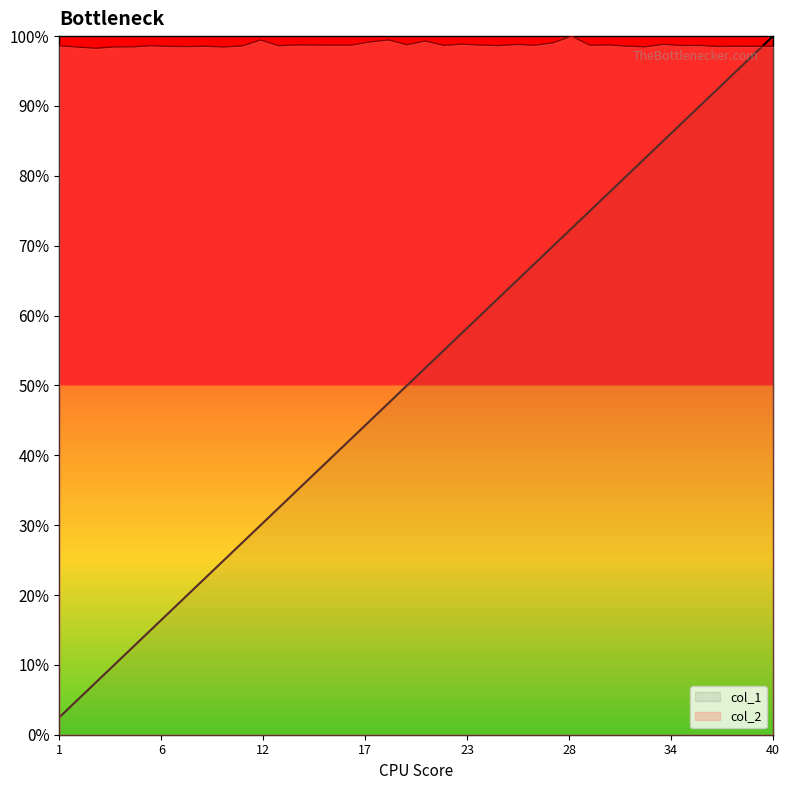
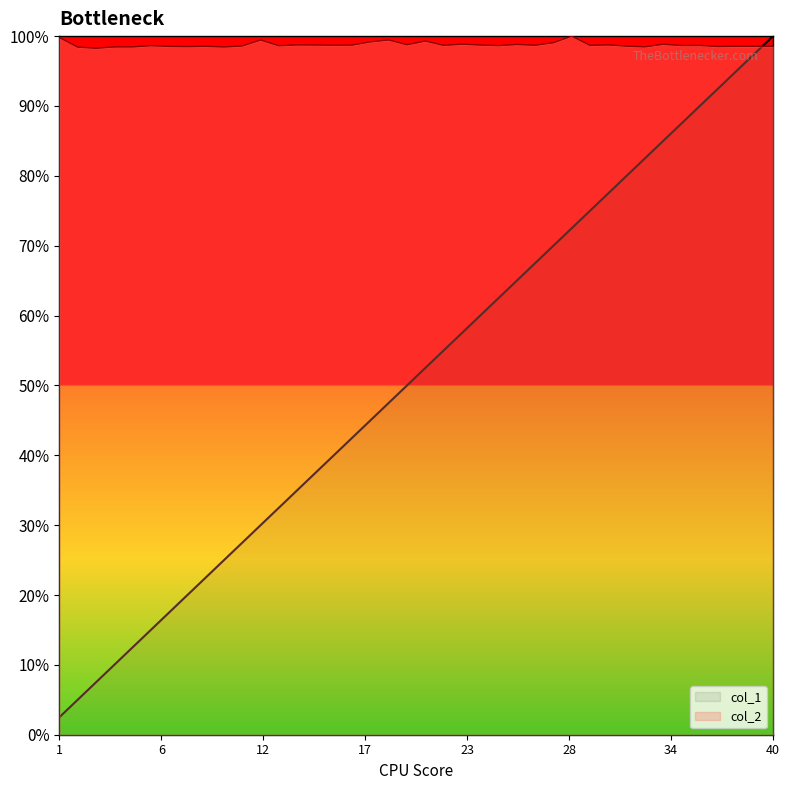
col_2, 1: 99% -> 100%
